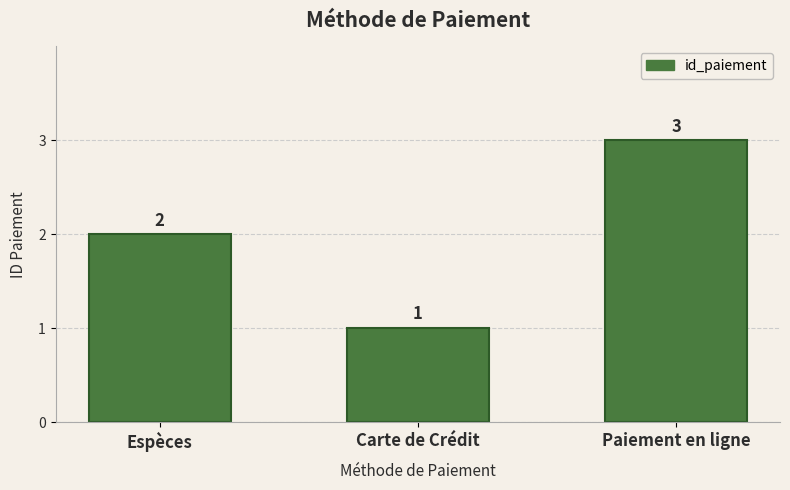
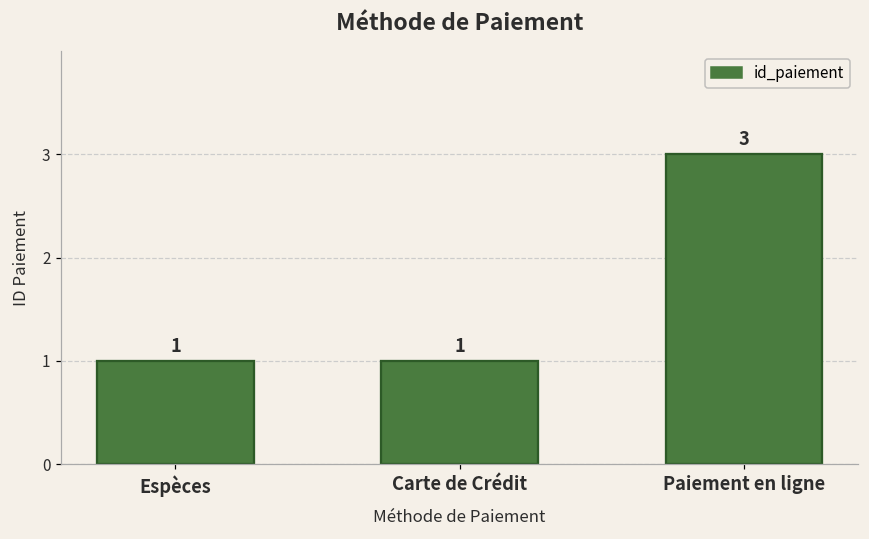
Espèces: 2 -> 1
